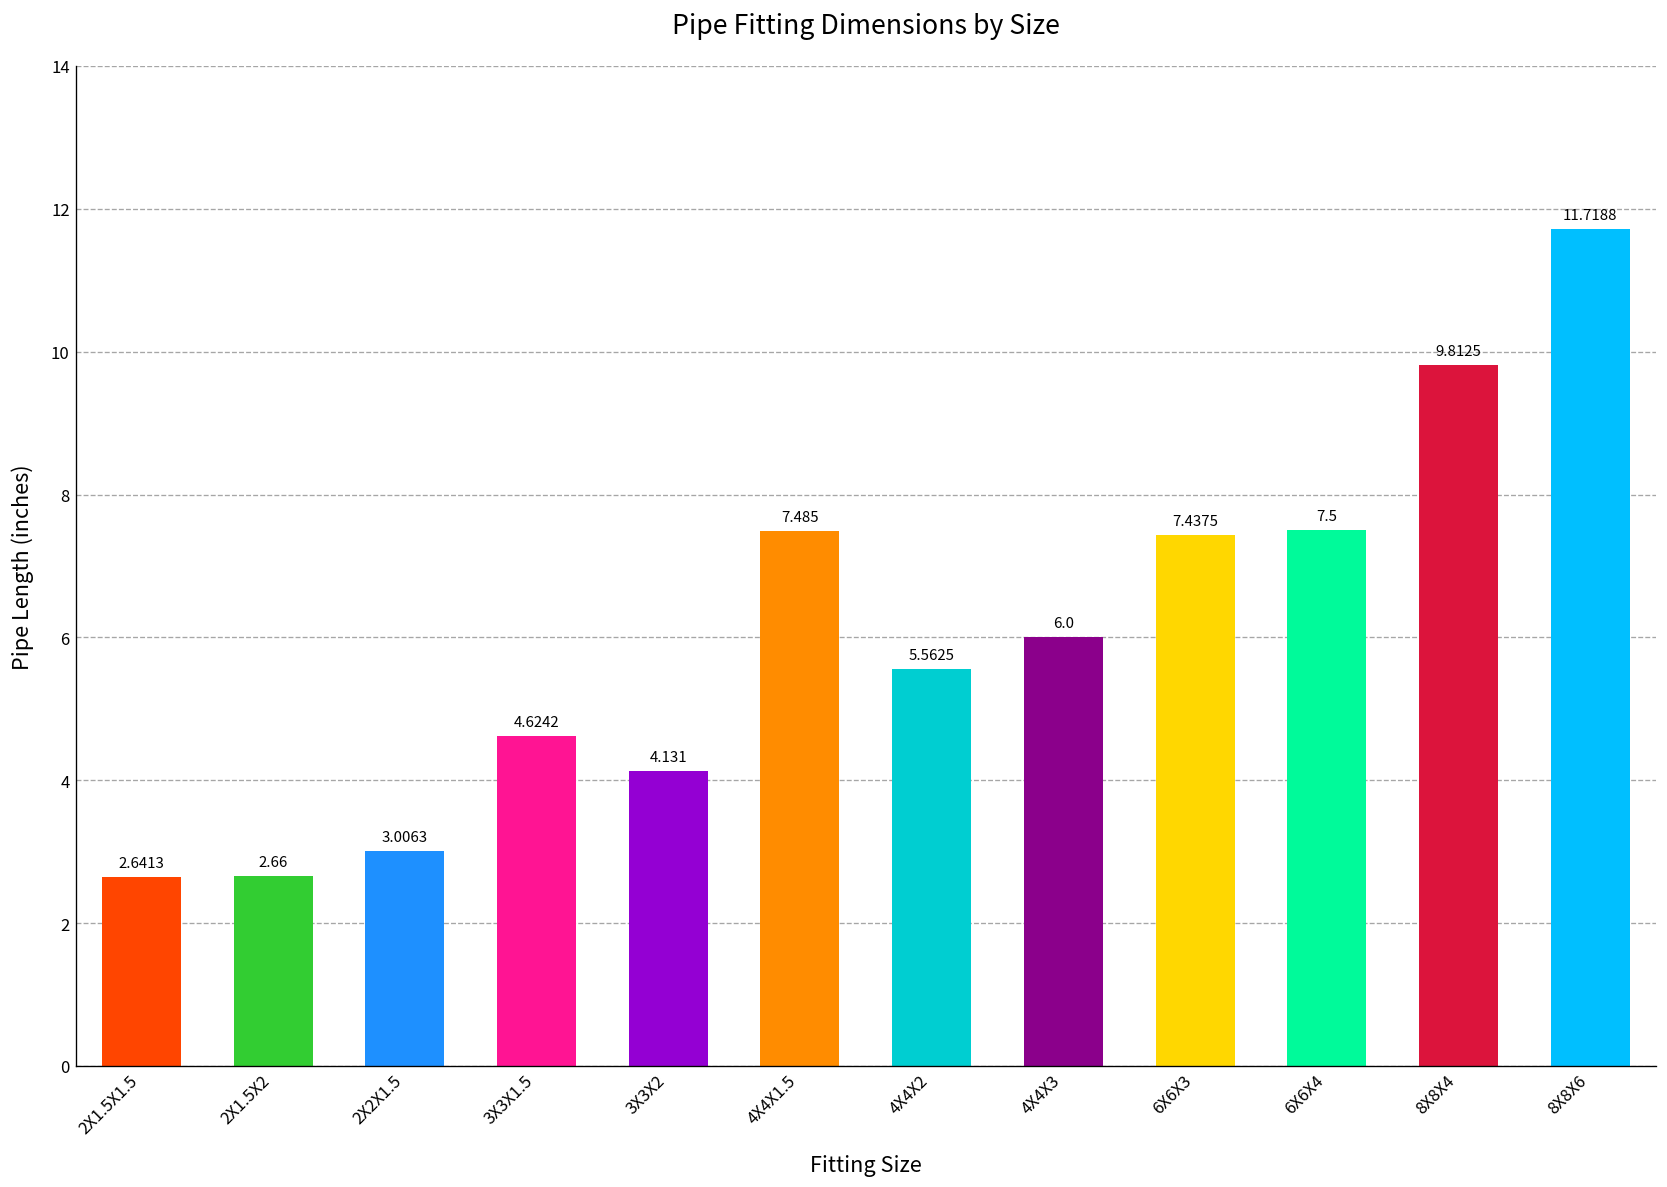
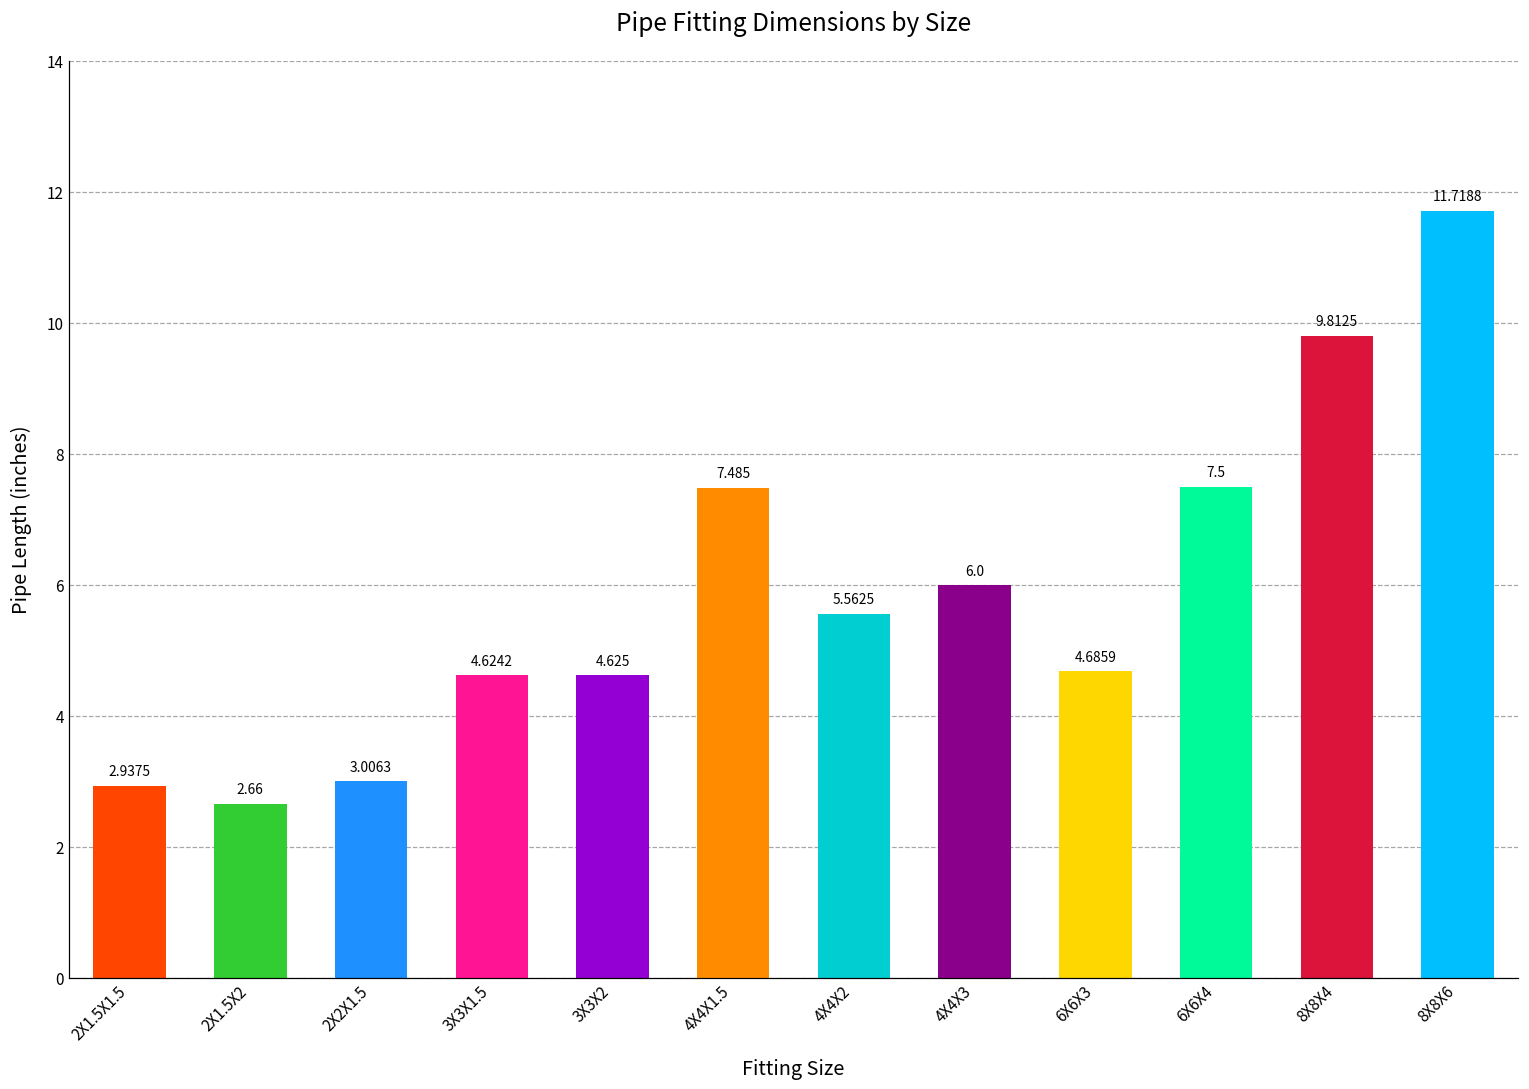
2X1.5X1.5: 2.6413 -> 2.9375
3X3X2: 4.131 -> 4.625
6X6X3: 7.4375 -> 4.6859
